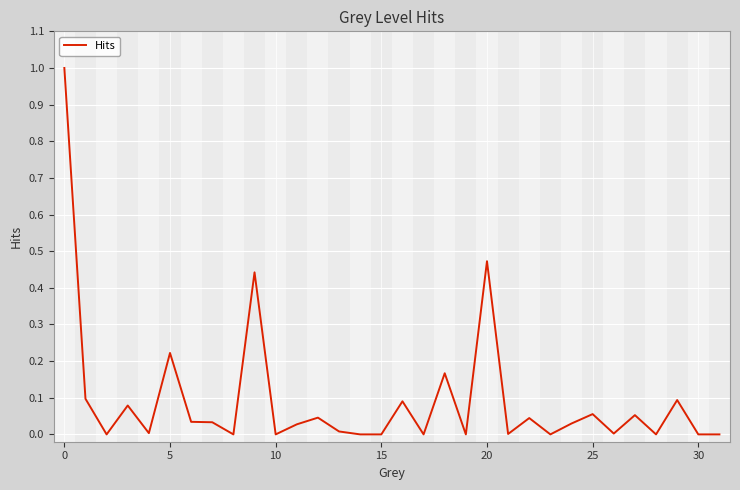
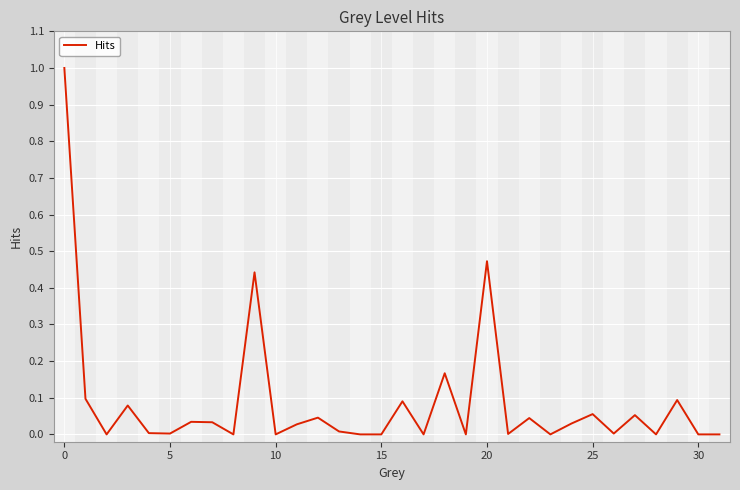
5: 0.22 -> 0.00
